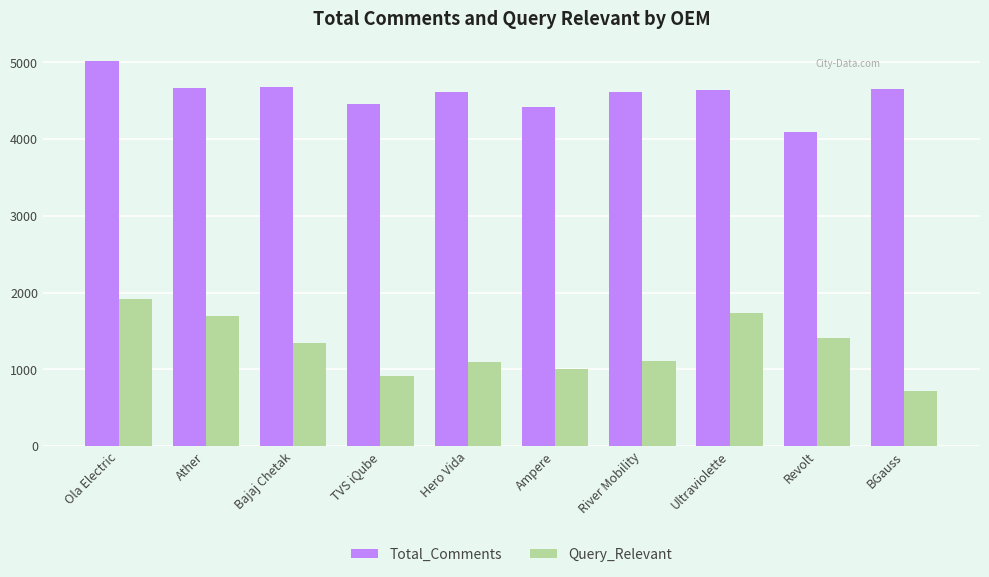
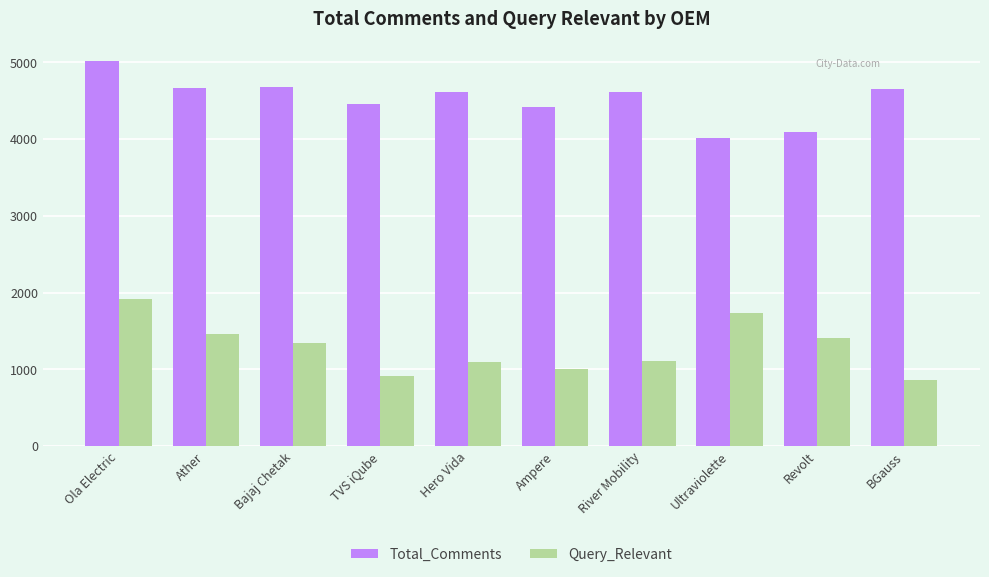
Query_Relevant, Ather: 1700 -> 1500
Total_Comments, Ultraviolette: 4600 -> 4000
Query_Relevant, BGauss: 700 -> 900
